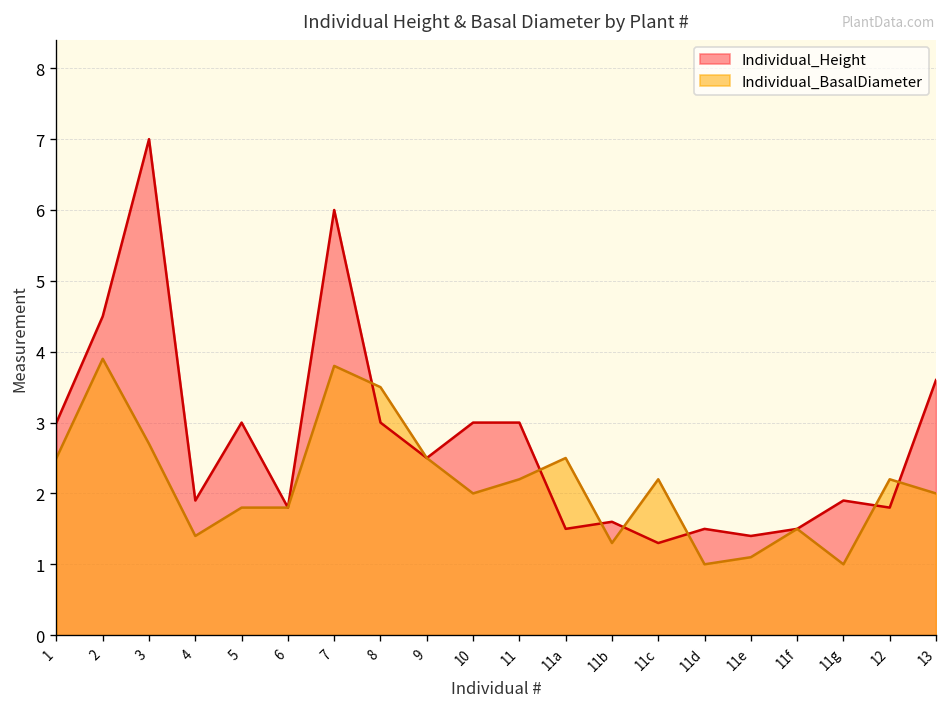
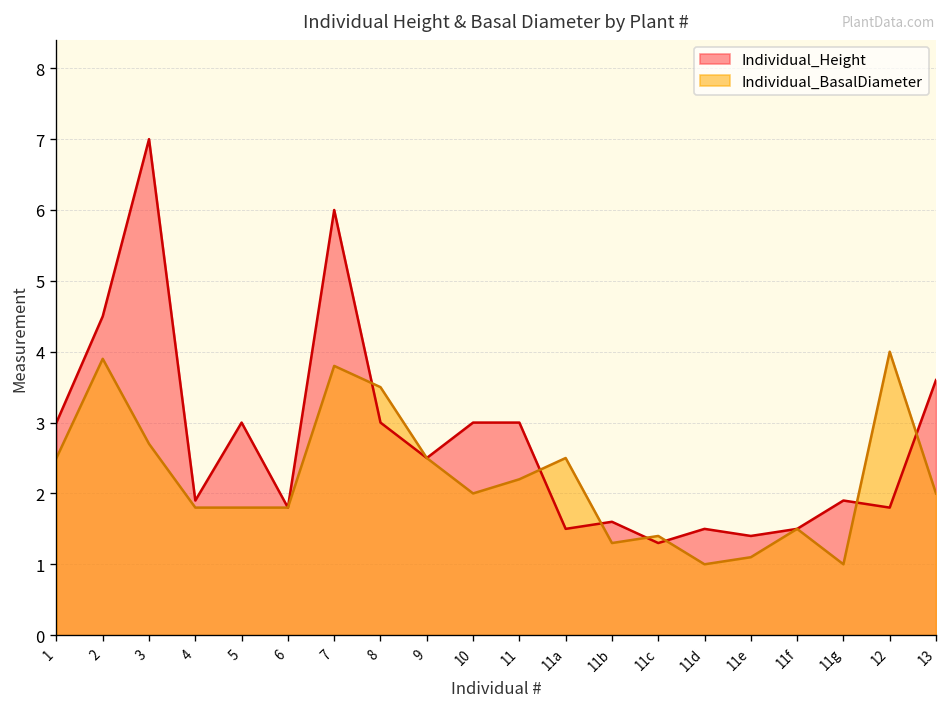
Individual_BasalDiameter, 4: 1.4 -> 1.8
Individual_BasalDiameter, 11c: 2.2 -> 1.4
Individual_BasalDiameter, 12: 2.2 -> 4.0
